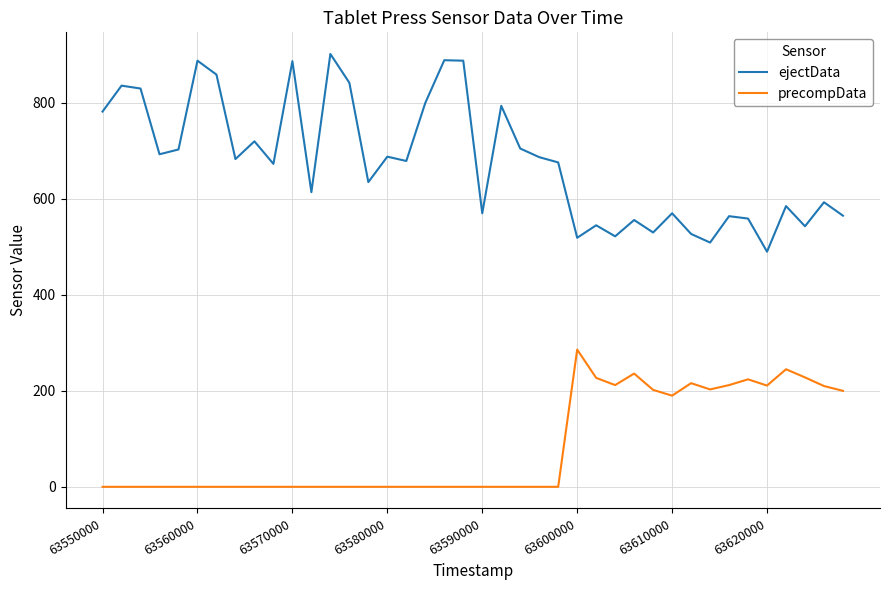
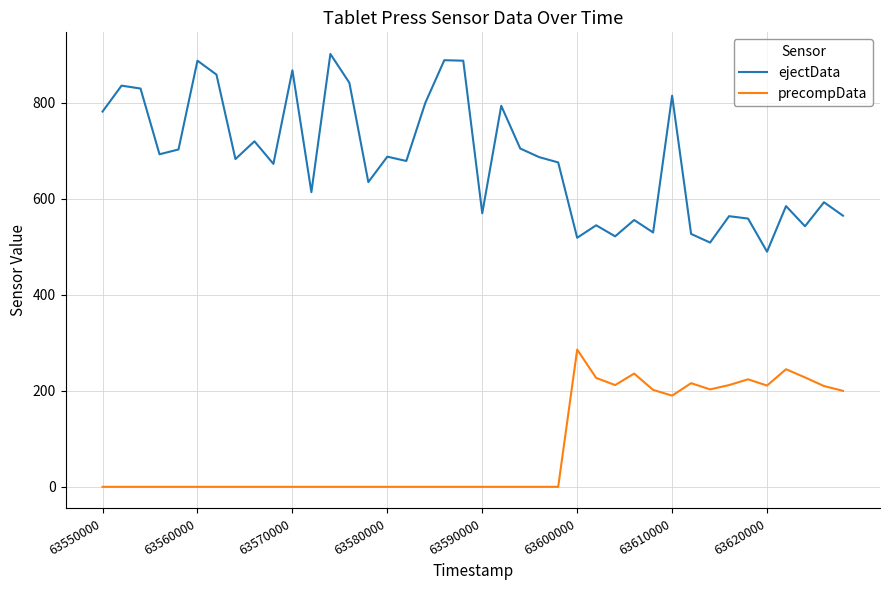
ejectData, 63570000: 890 -> 870
ejectData, 63610000: 570 -> 820
